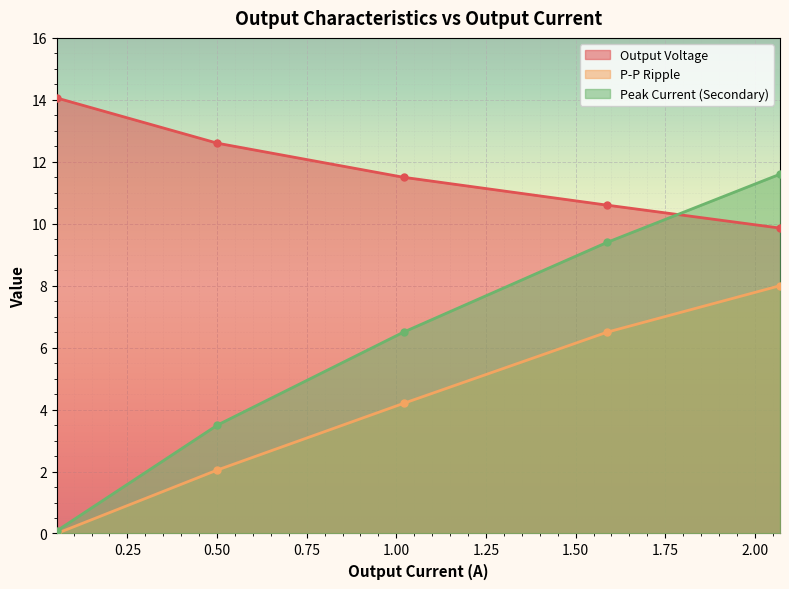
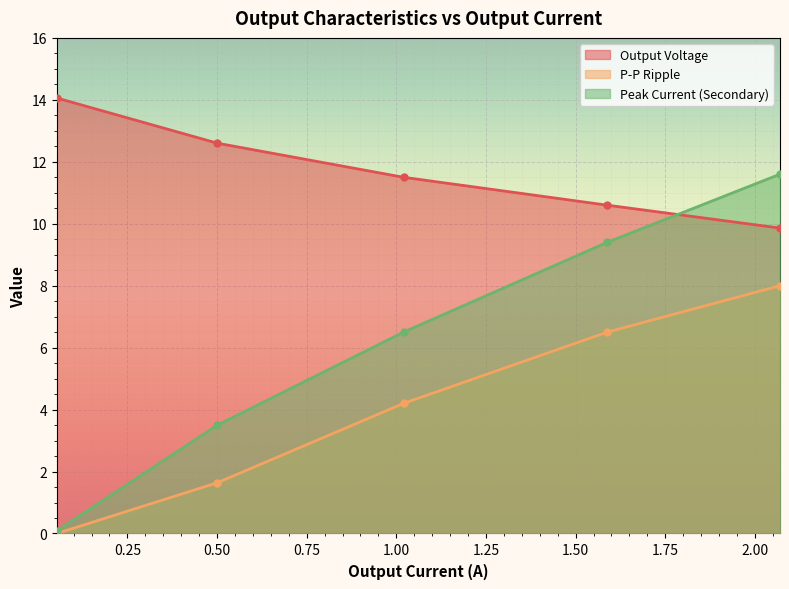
P-P Ripple, 0.50: 2.1 -> 1.6
